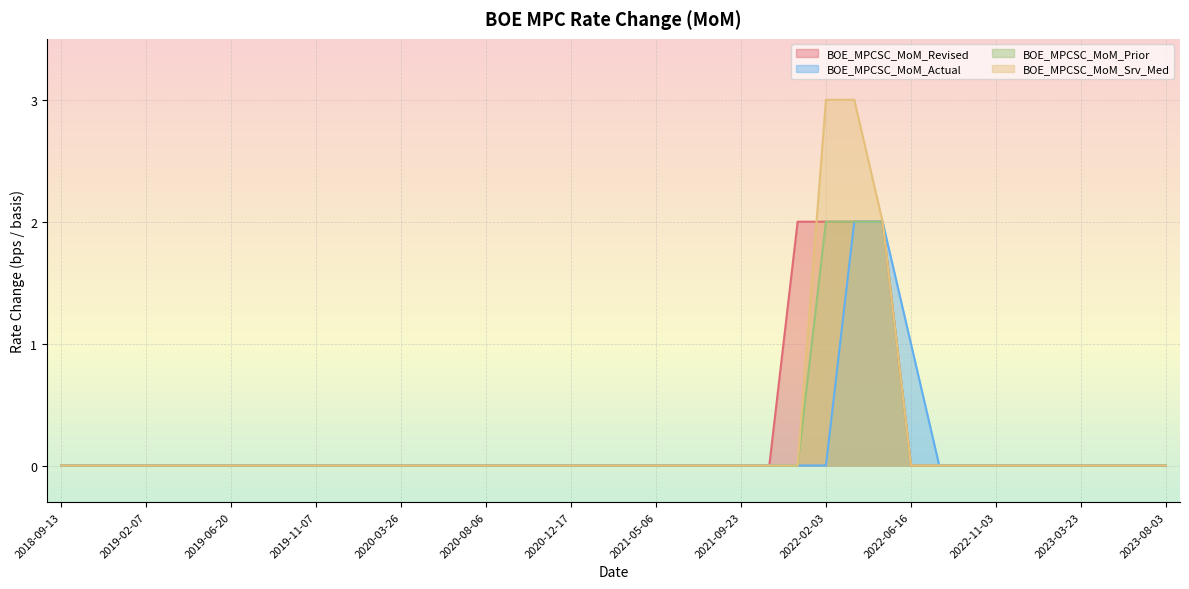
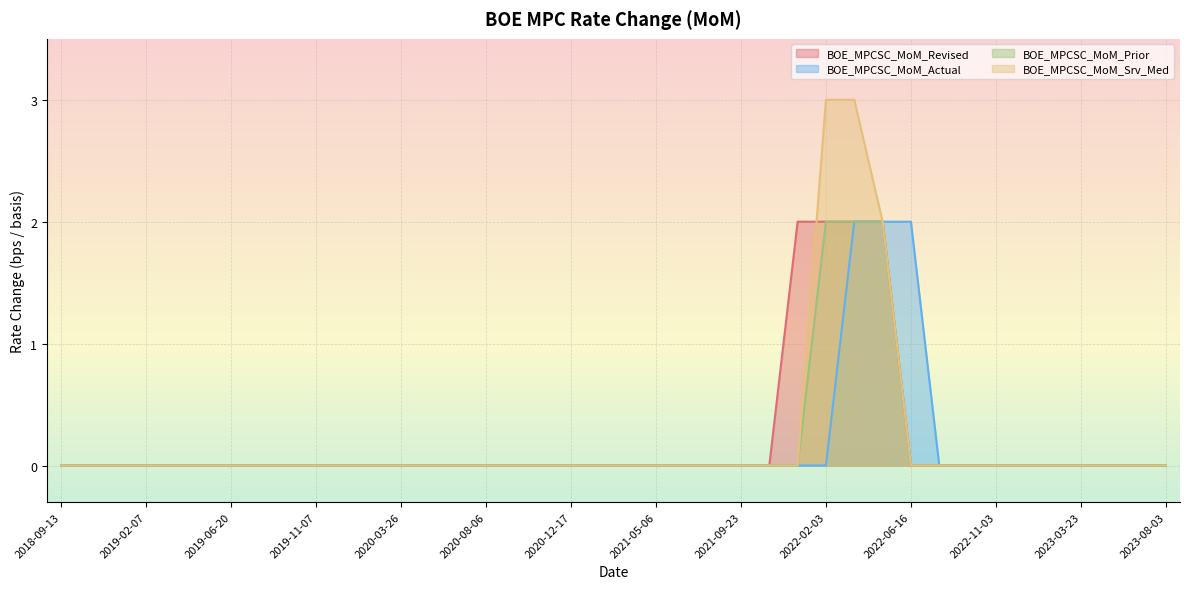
BOE_MPCSC_MoM_Actual, 2022-06-16: 1 -> 2
